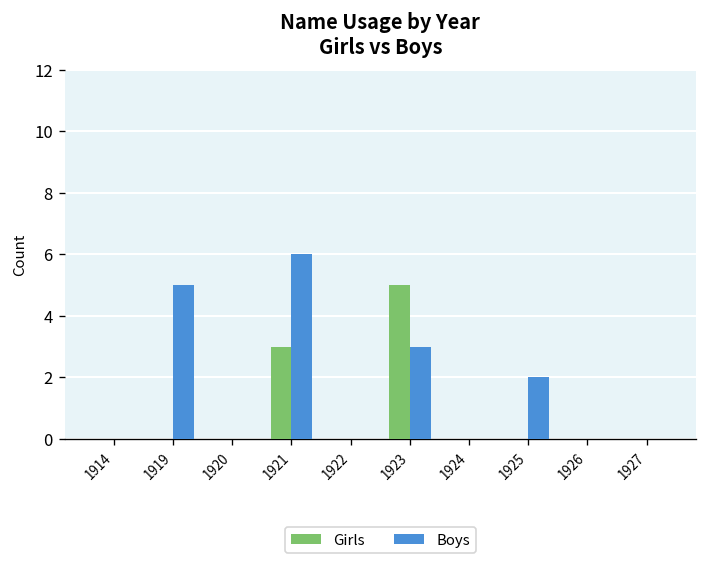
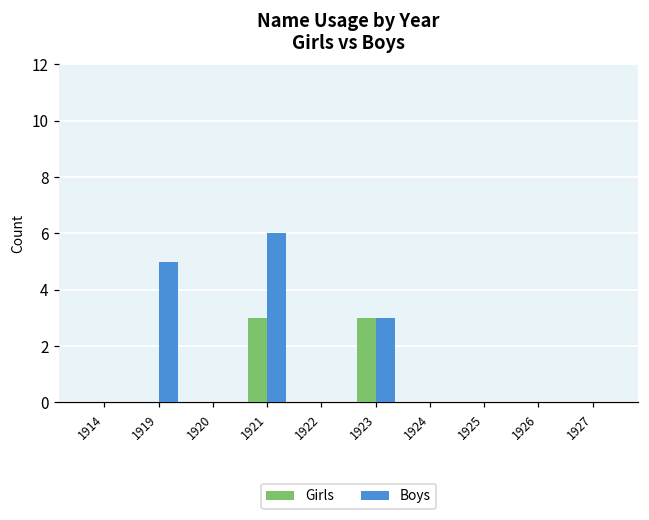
Girls, 1923: 5 -> 3
Boys, 1925: 2 -> 0
